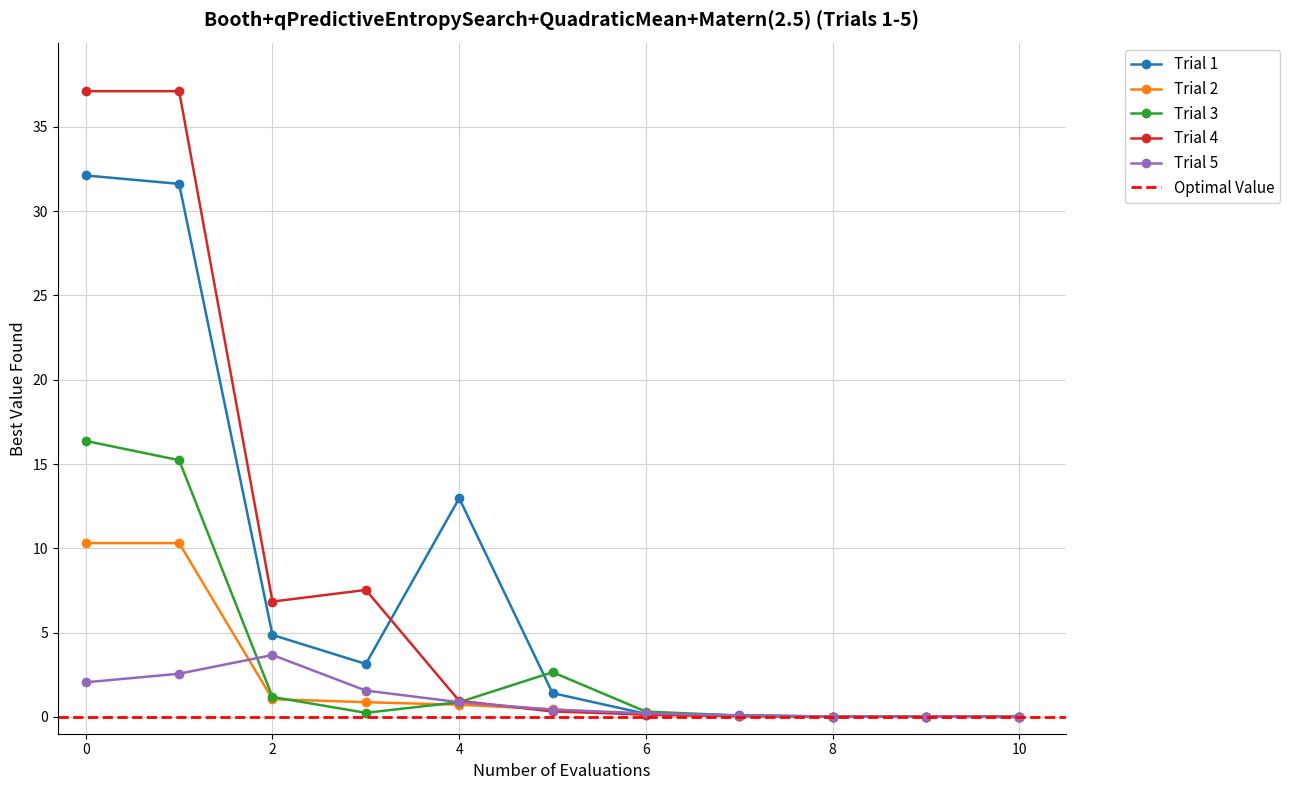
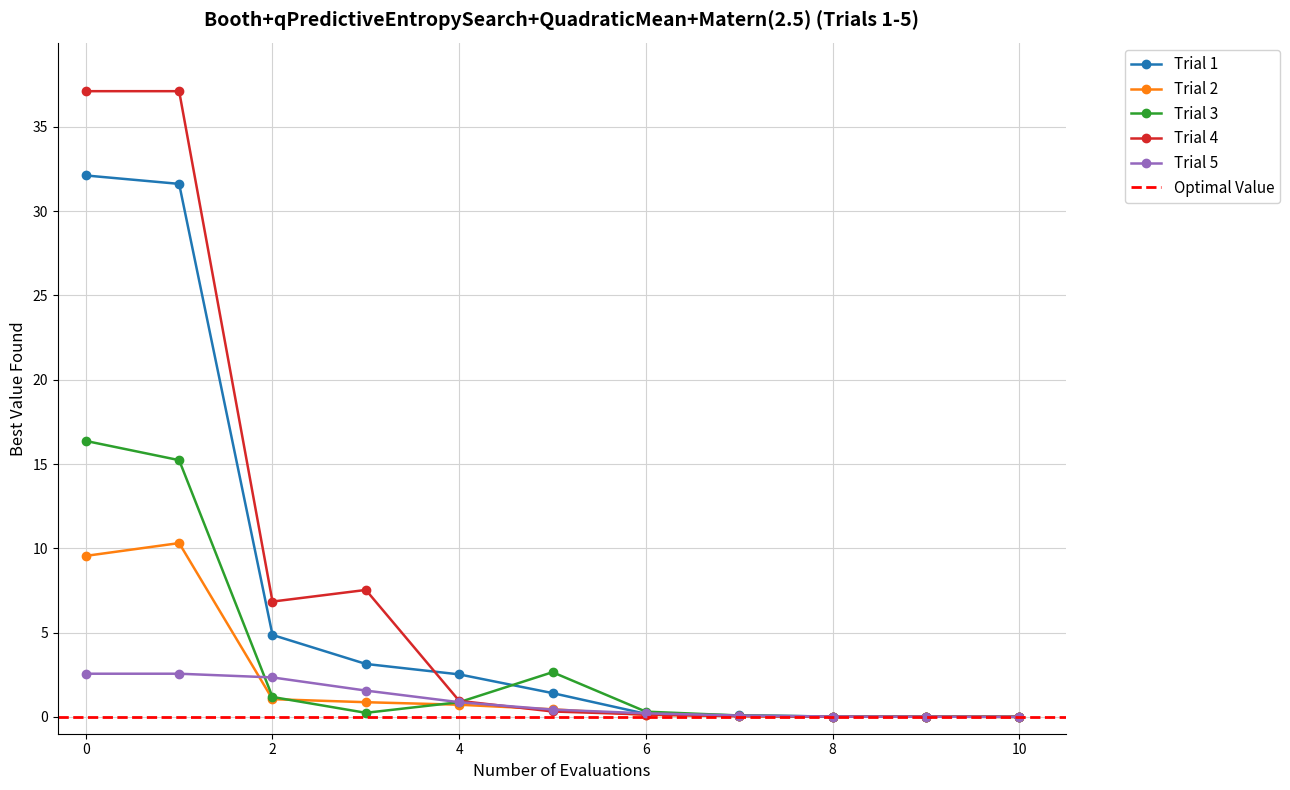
Trial 2, 0: 10.3 -> 9.6
Trial 5, 0: 2.1 -> 2.6
Trial 5, 2: 3.7 -> 2.3
Trial 1, 4: 13.0 -> 2.5
